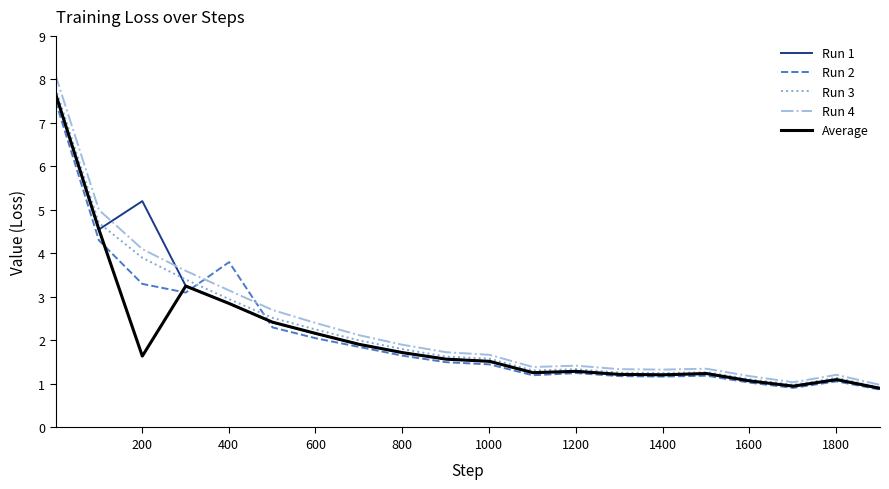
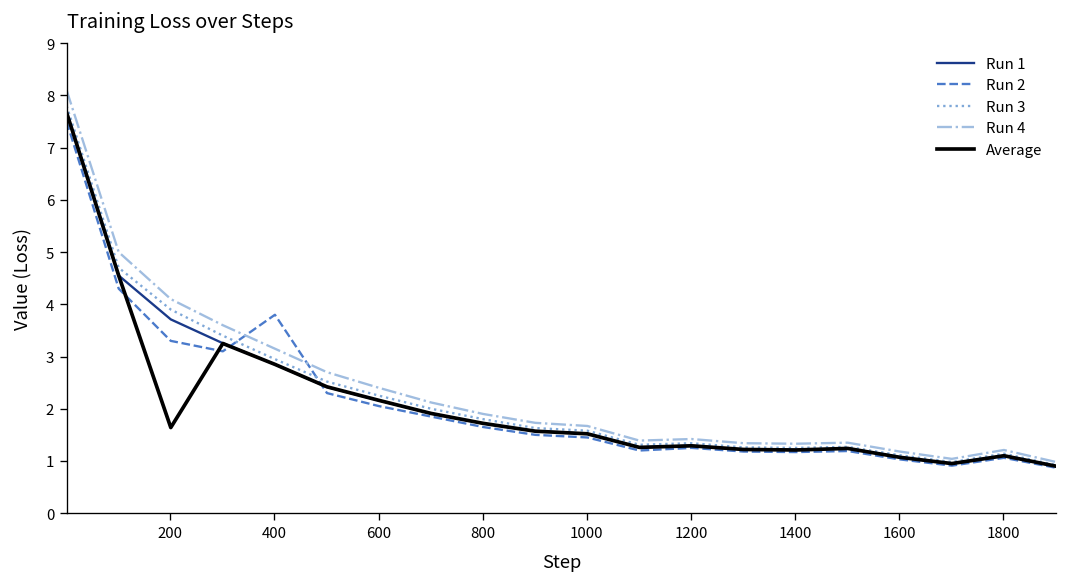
Run 1, 200: 5.2 -> 3.7
